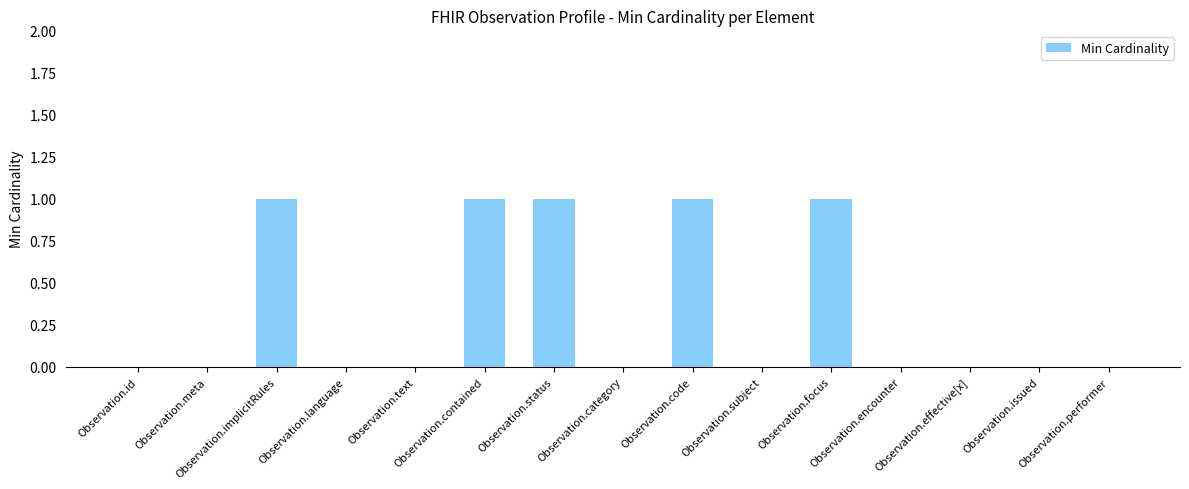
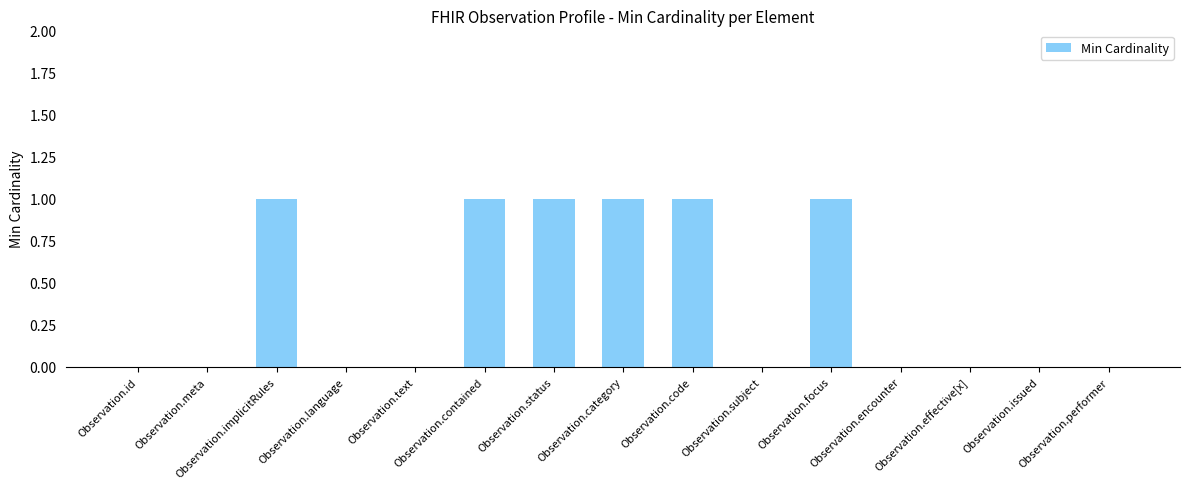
Observation.category: 0 -> 1
